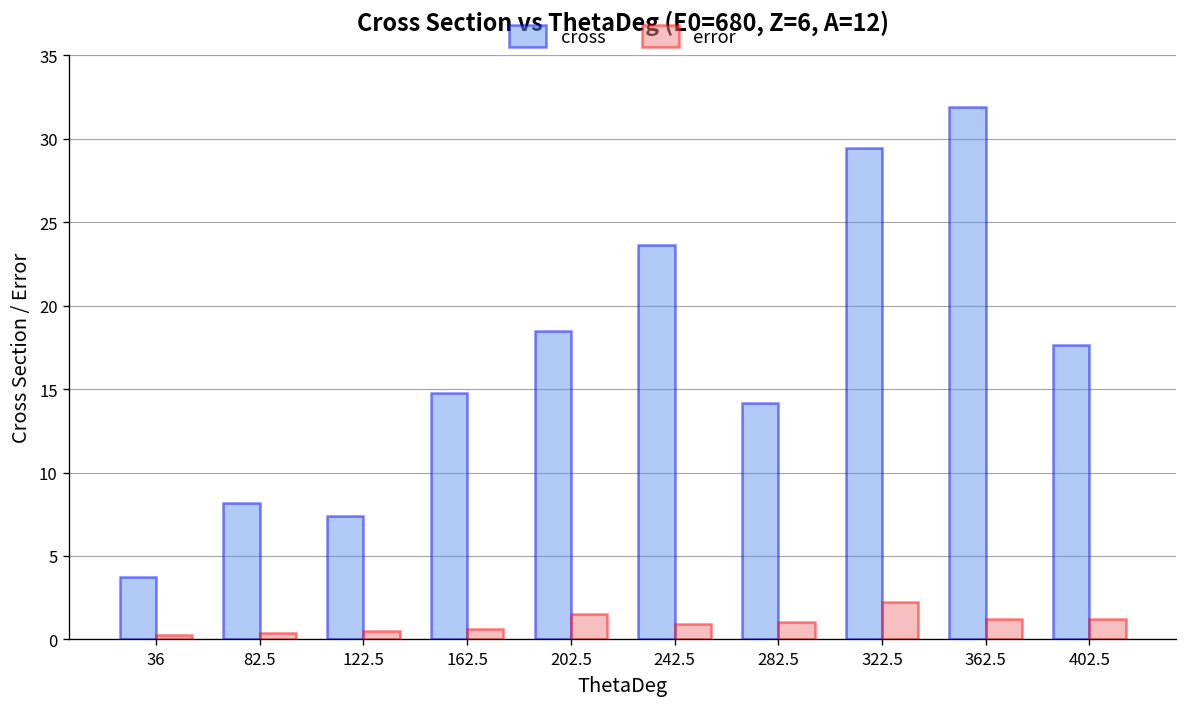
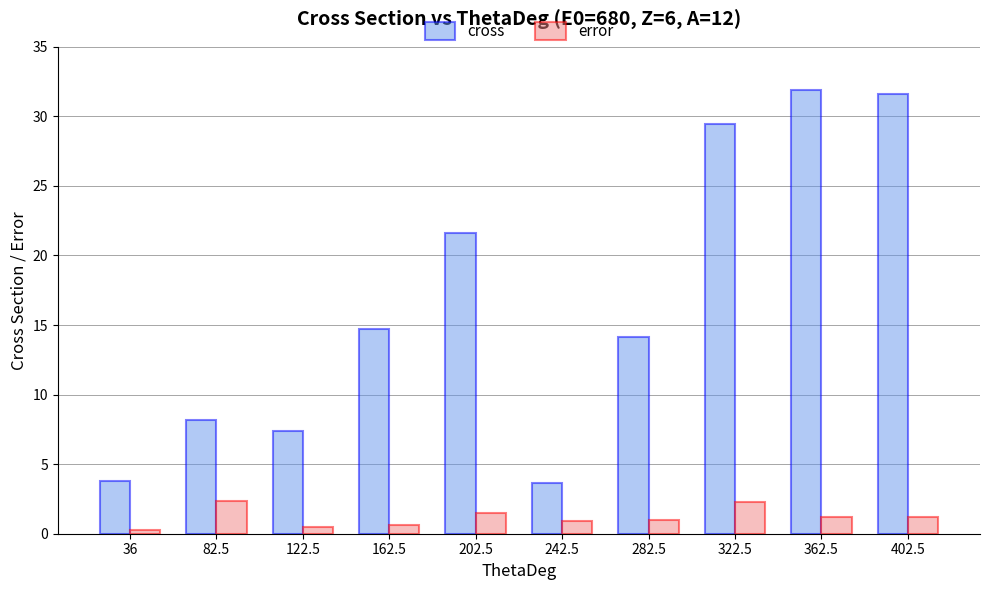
error, 82.5: 0.4 -> 2.4
cross, 202.5: 18.5 -> 21.6
cross, 242.5: 23.6 -> 3.7
cross, 402.5: 17.7 -> 31.6
